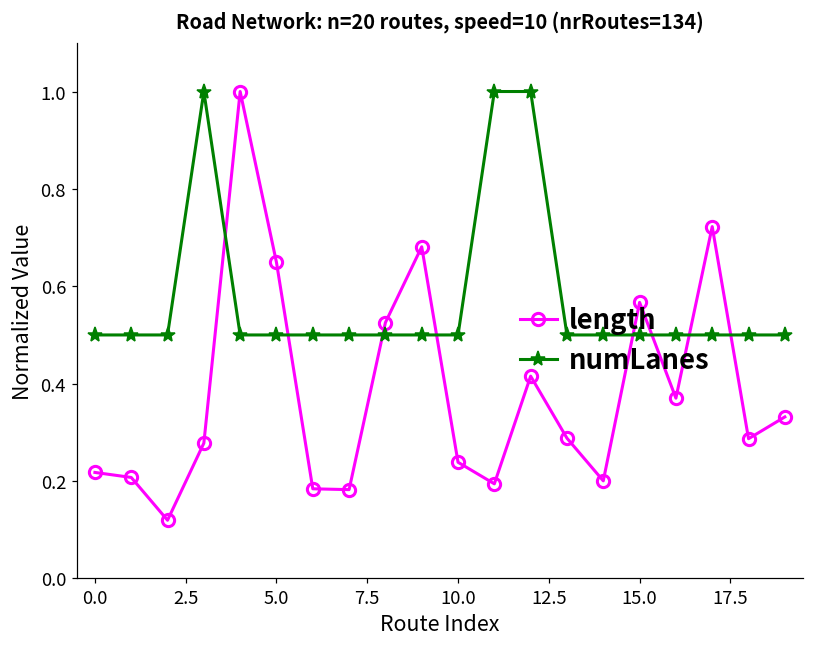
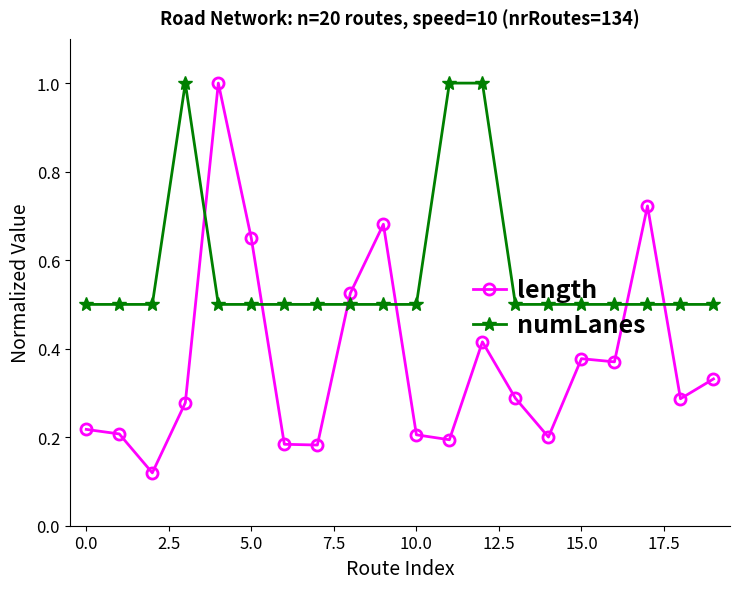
length, 10.0: 0.24 -> 0.21
length, 15.0: 0.57 -> 0.38
